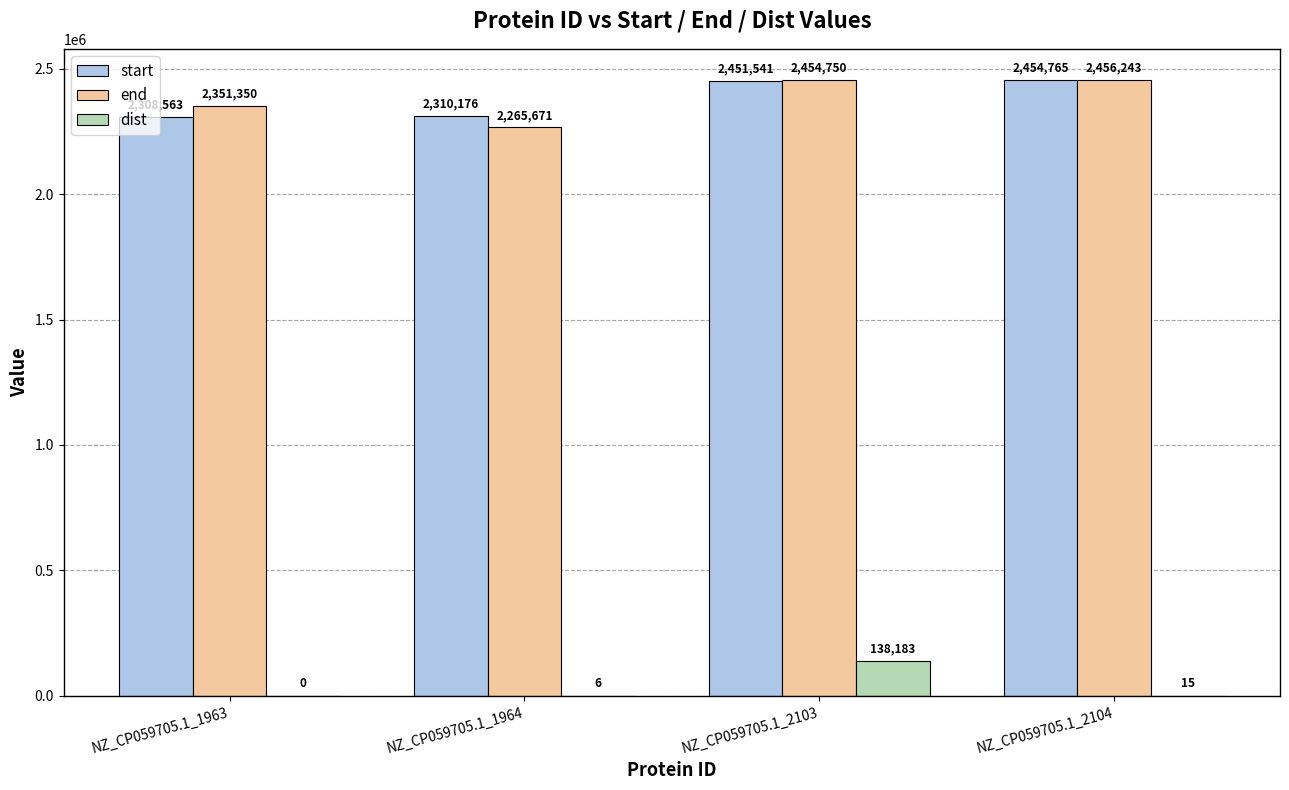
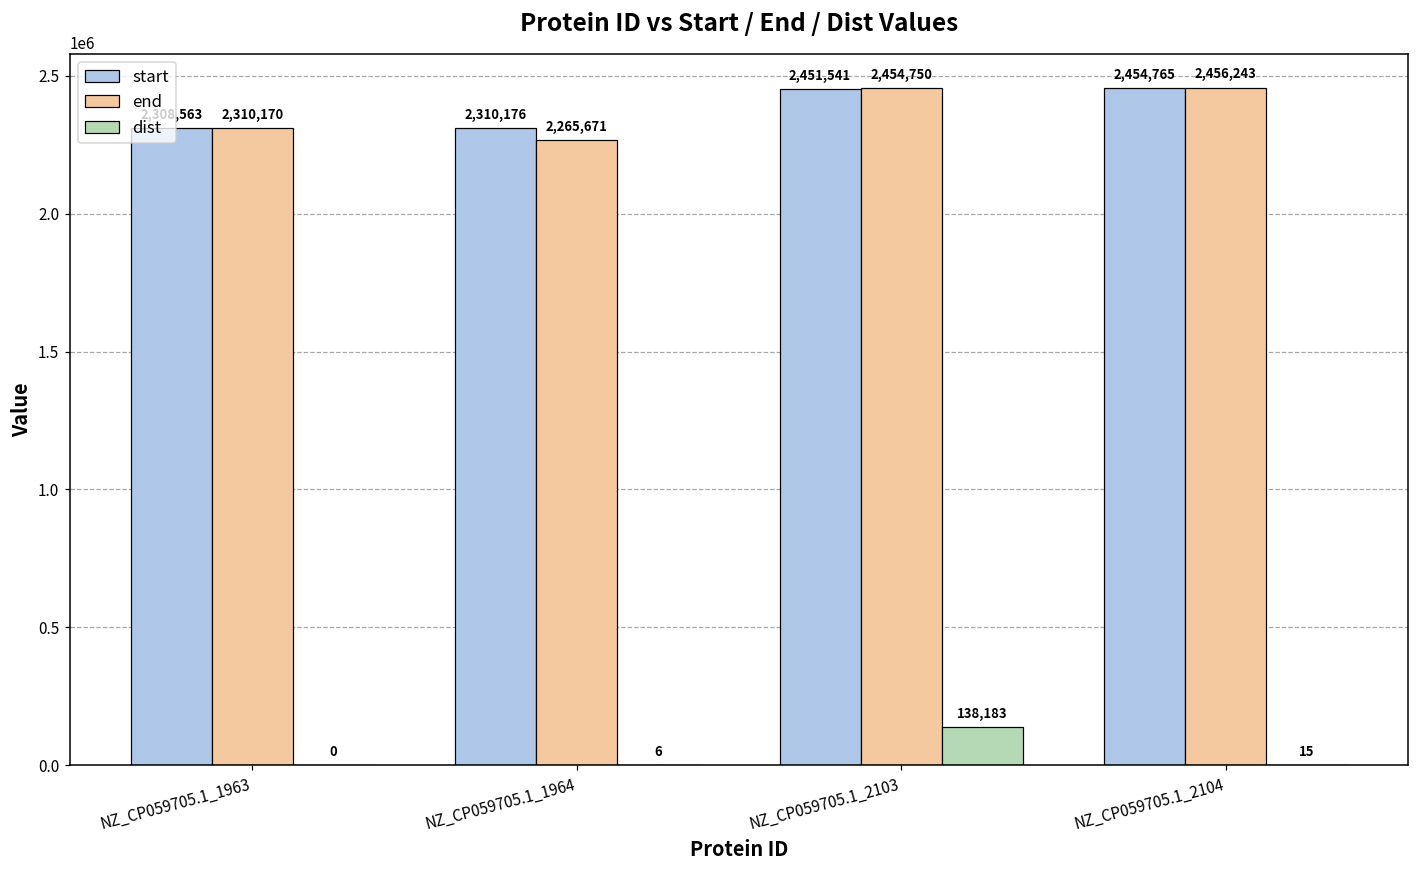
end, NZ_CP059705.1_1963: 2,351,350 -> 2,310,170
